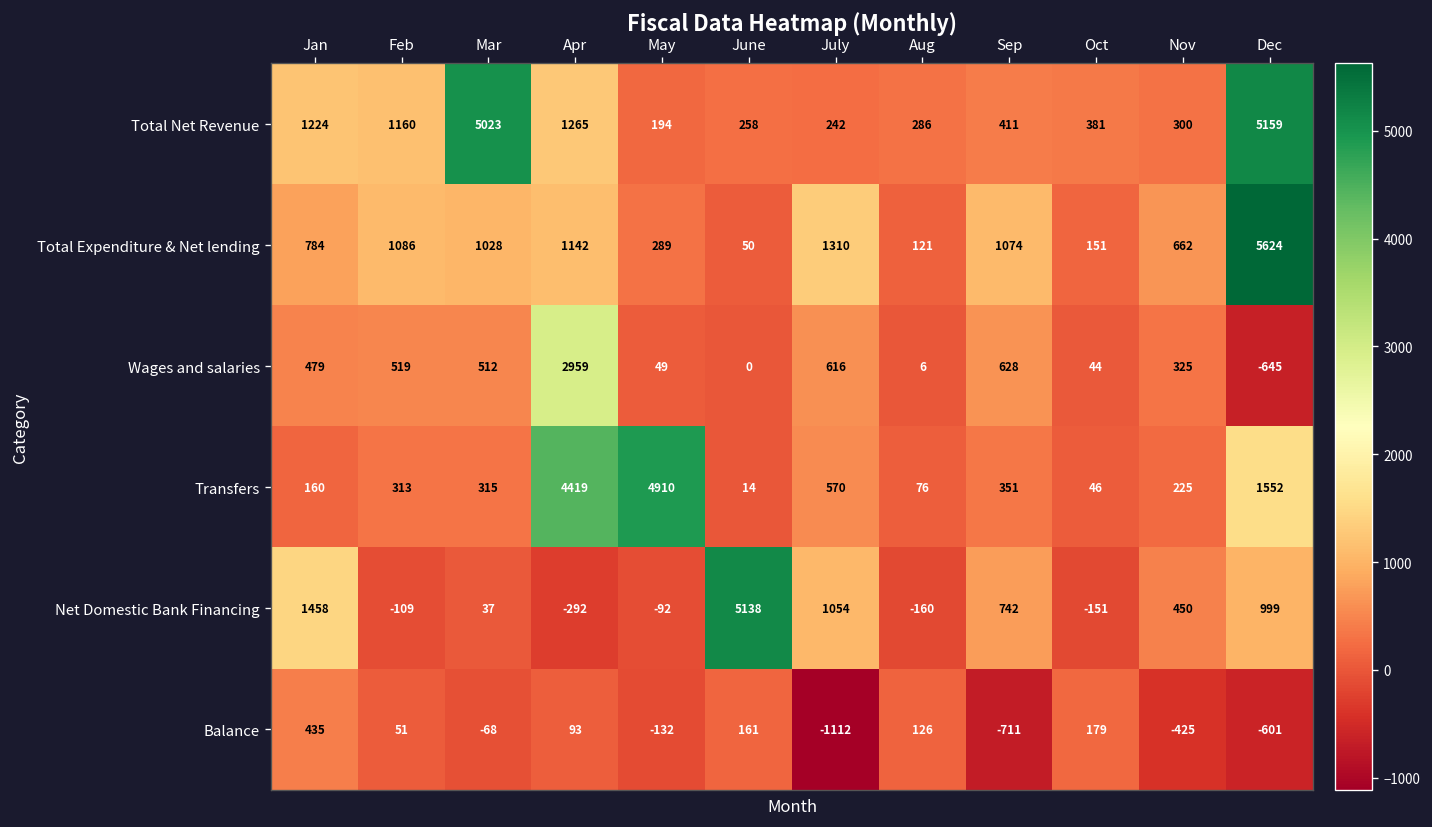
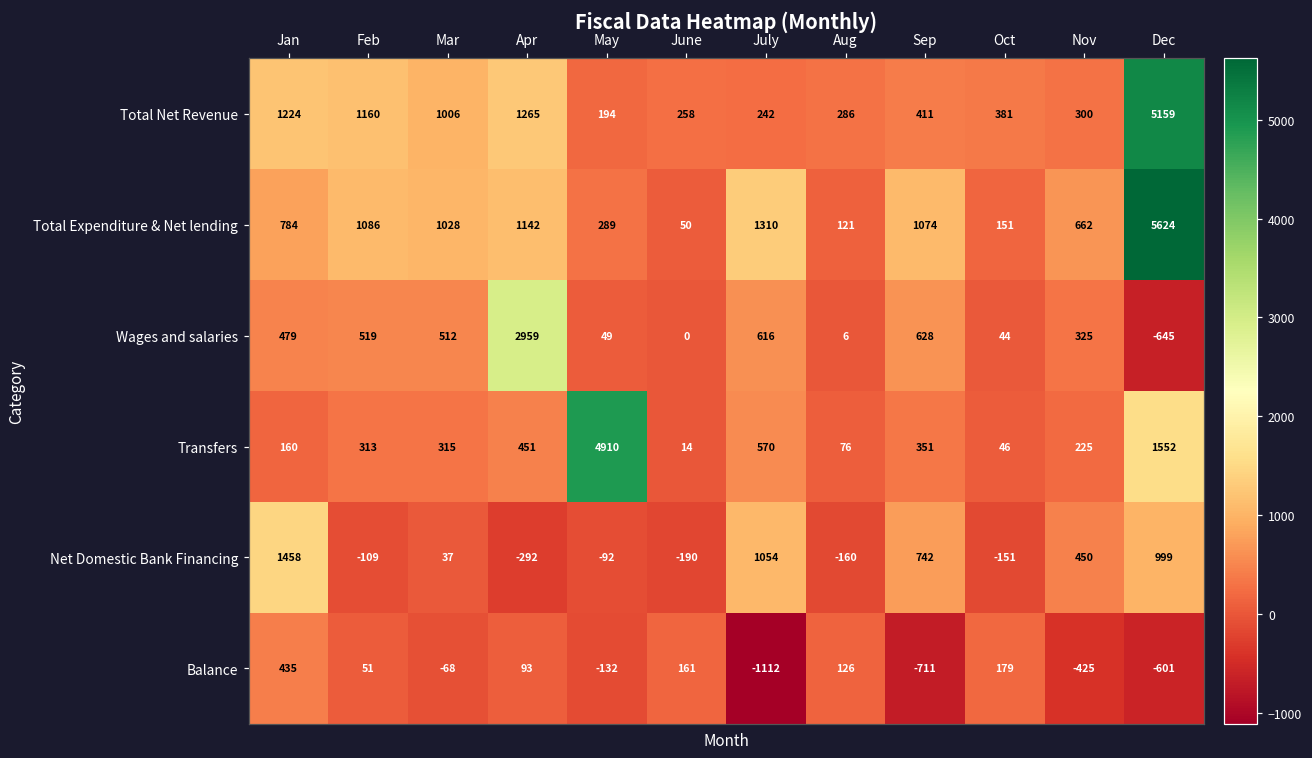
Total Net Revenue, Mar: 5023 -> 1006
Transfers, Apr: 4419 -> 451
Net Domestic Bank Financing, June: 5138 -> -190
